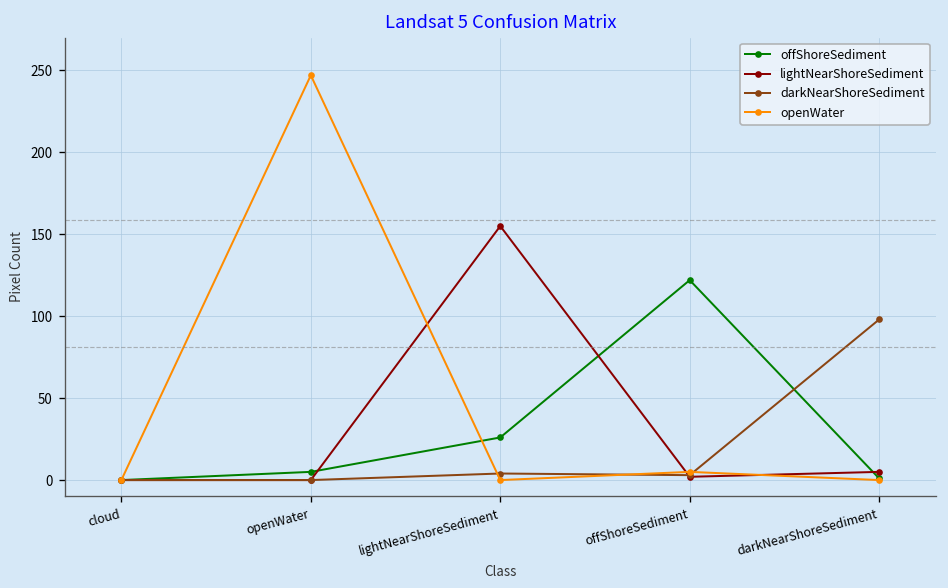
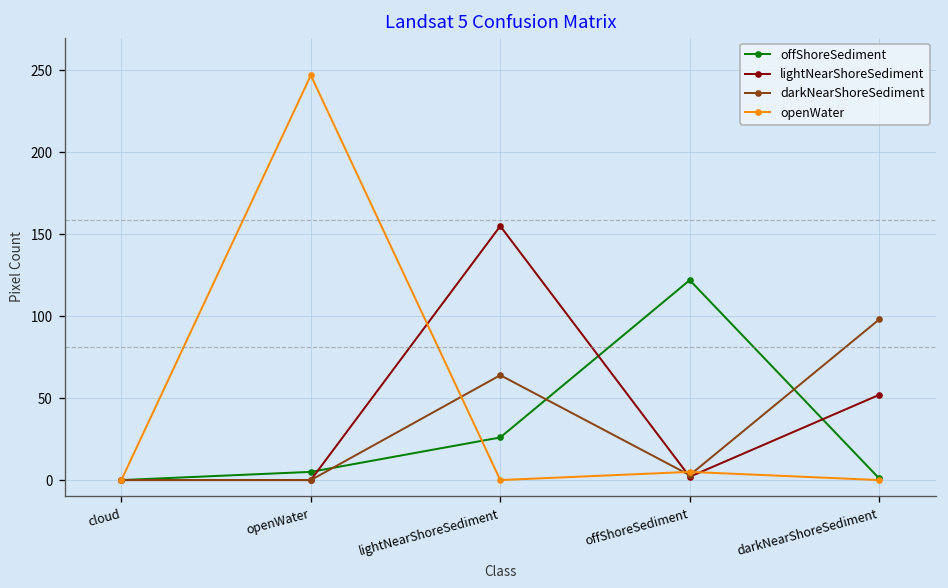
darkNearShoreSediment, lightNearShoreSediment: 4 -> 64
lightNearShoreSediment, darkNearShoreSediment: 5 -> 52
